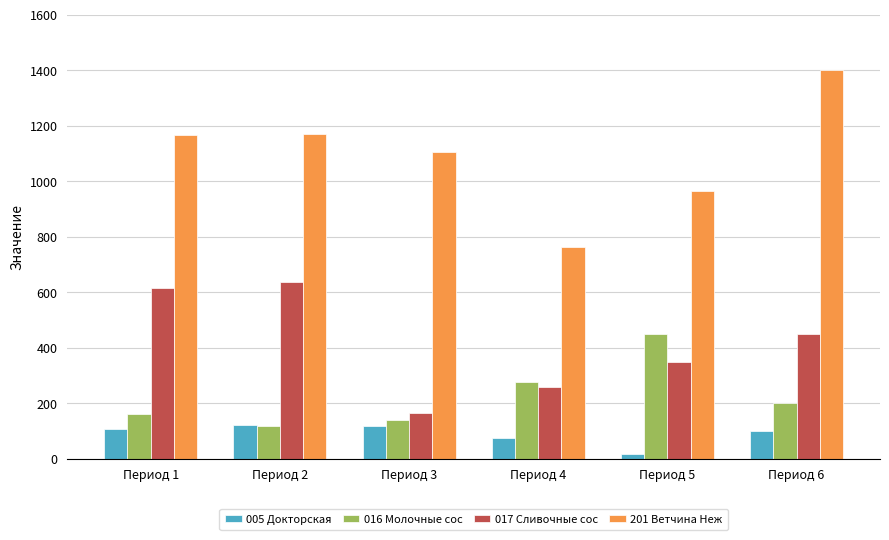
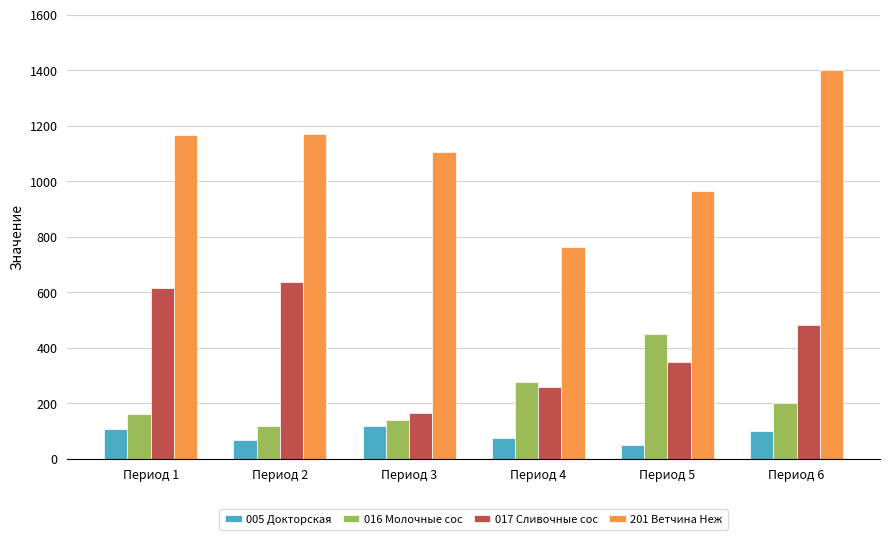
005 Докторская, Период 2: 120 -> 70
005 Докторская, Период 5: 20 -> 50
017 Сливочные сос, Период 6: 450 -> 480
